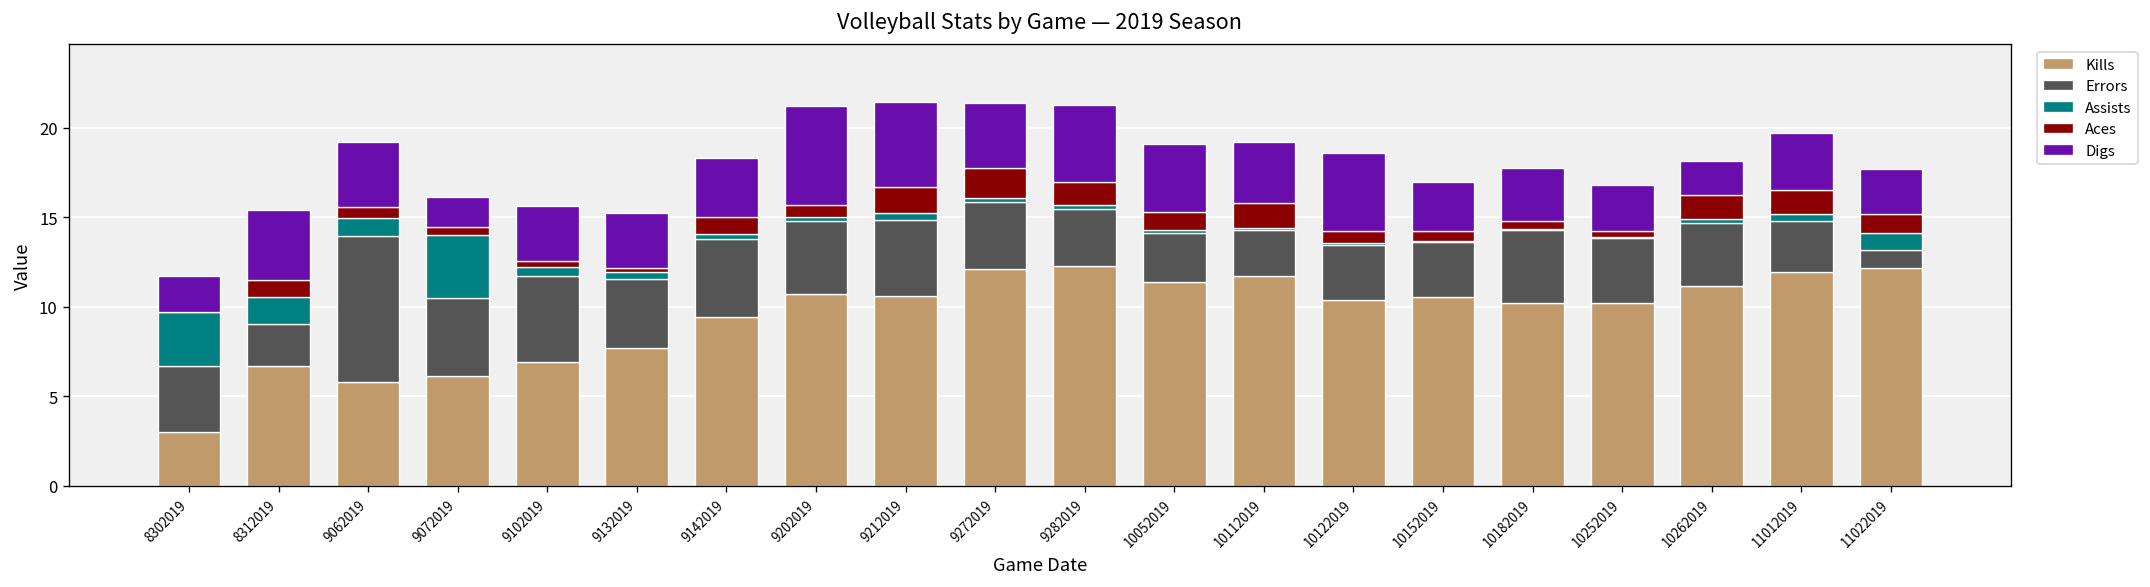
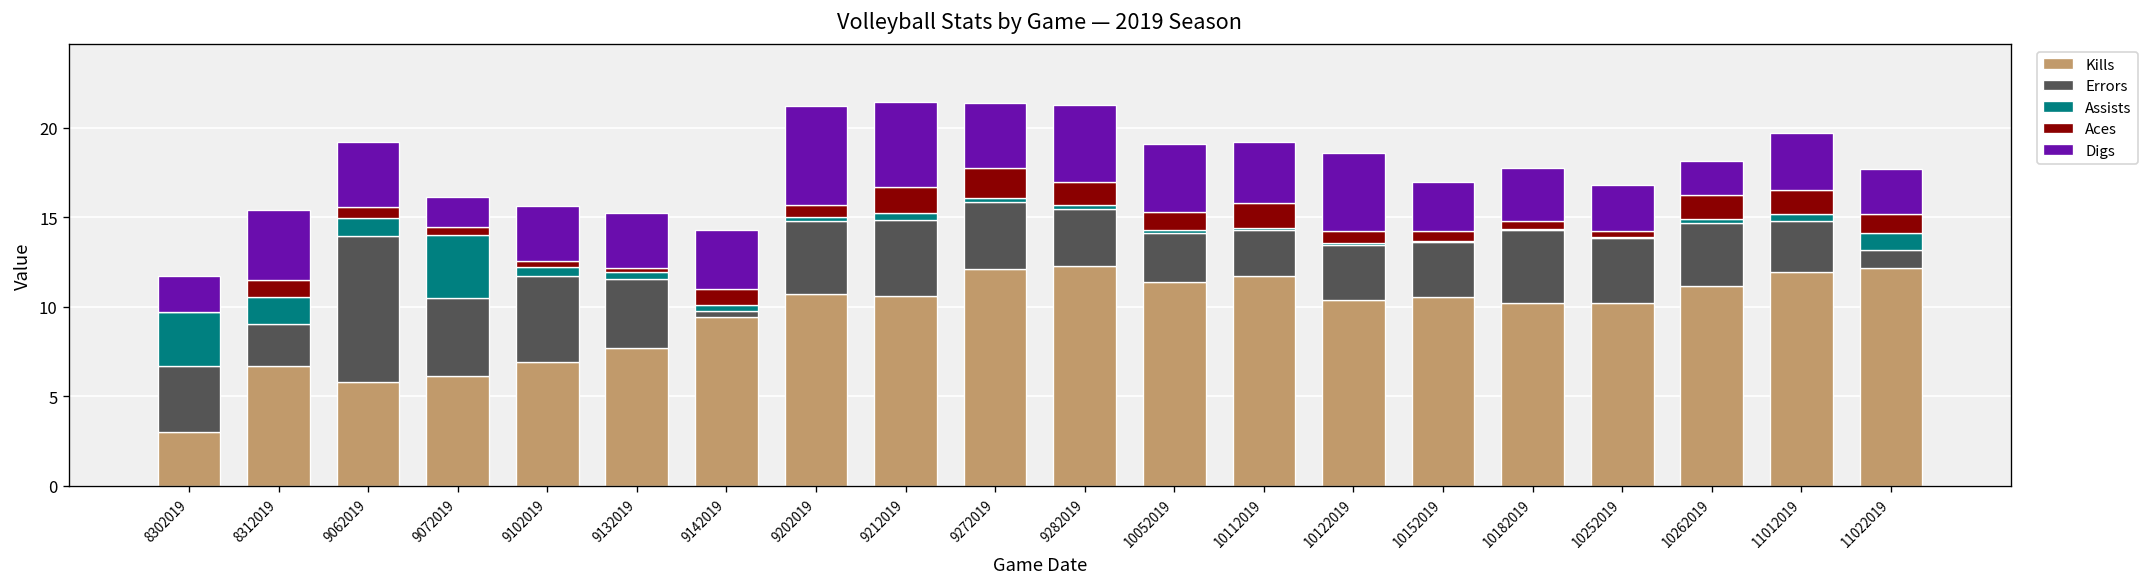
Errors, 9142019: 4.4 -> 0.3
